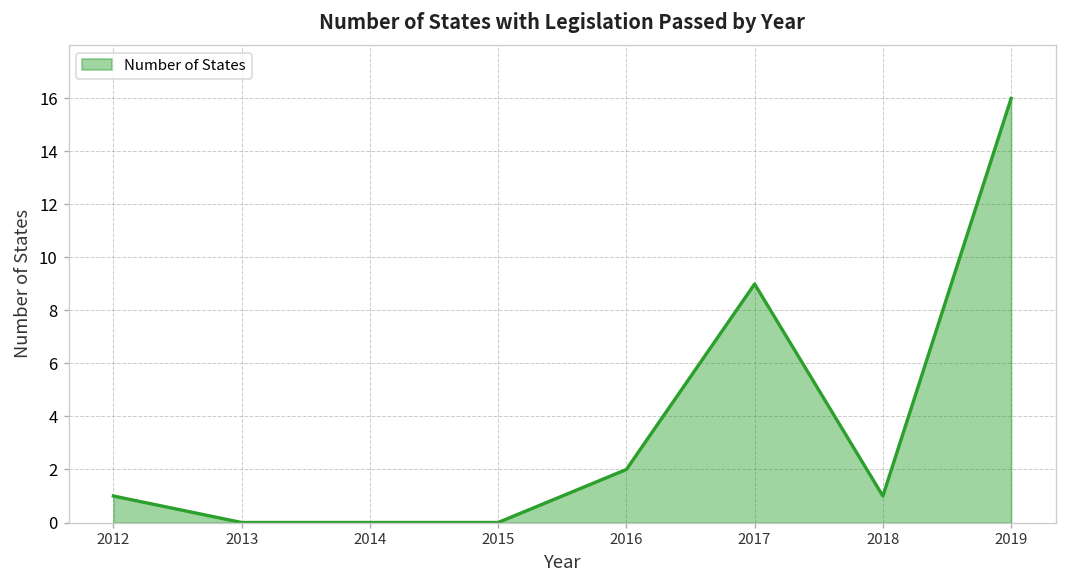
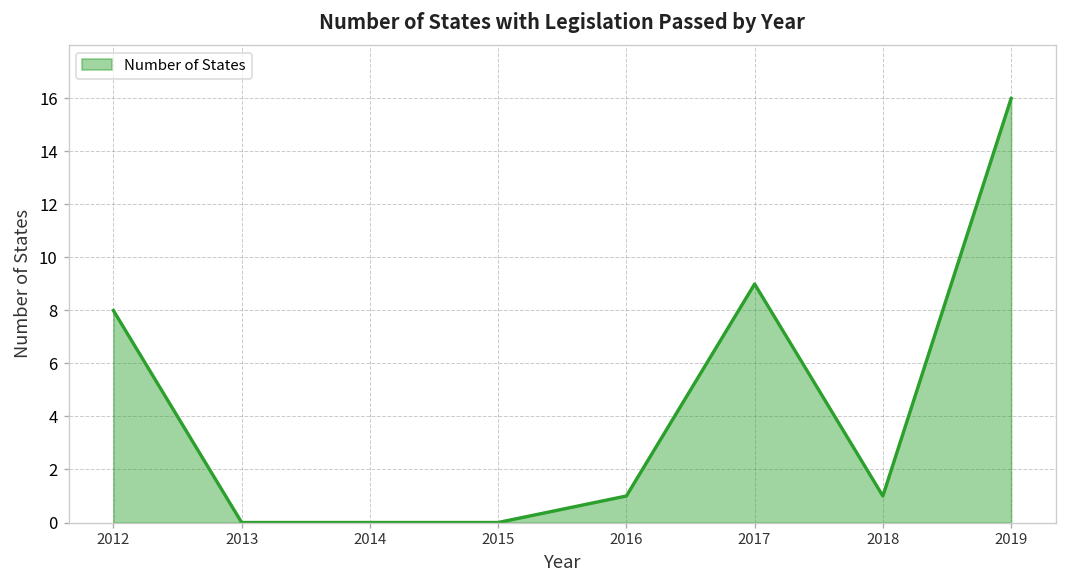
2012: 1 -> 8
2016: 2 -> 1
